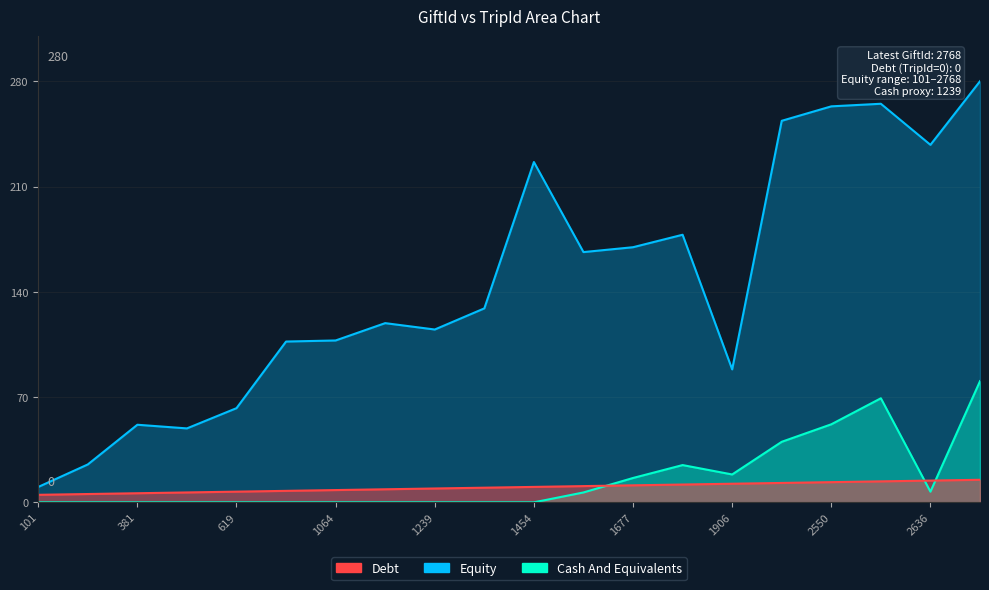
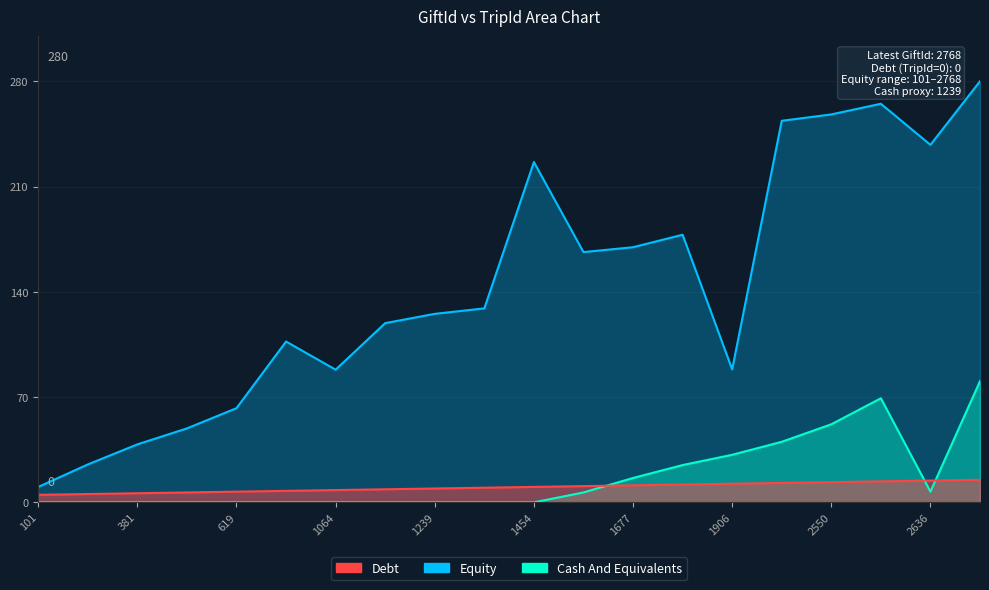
Equity, 381: 52 -> 39
Equity, 1064: 108 -> 88
Equity, 1239: 115 -> 125
Cash And Equivalents, 1906: 19 -> 32
Equity, 2550: 263 -> 258
